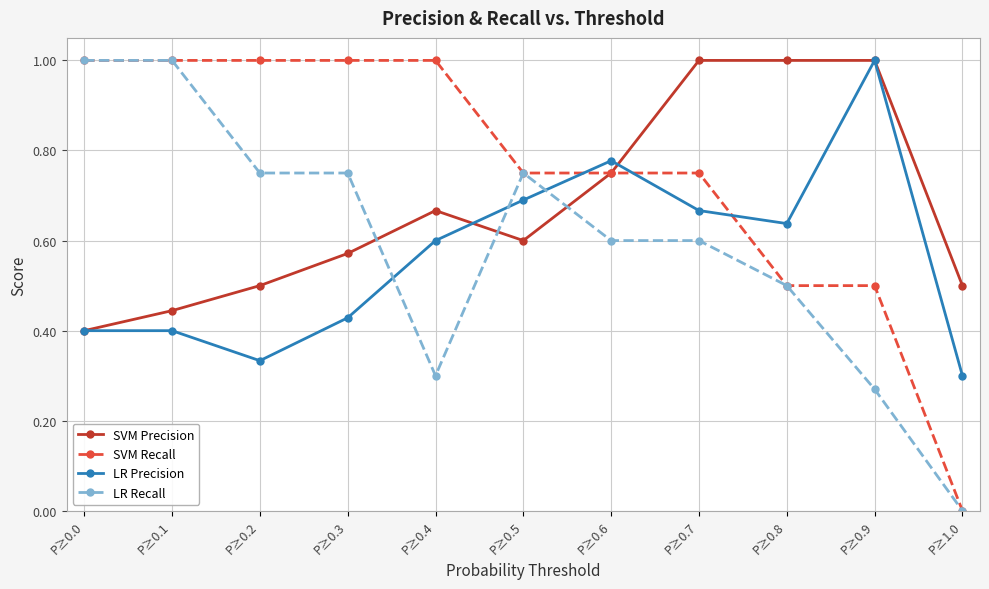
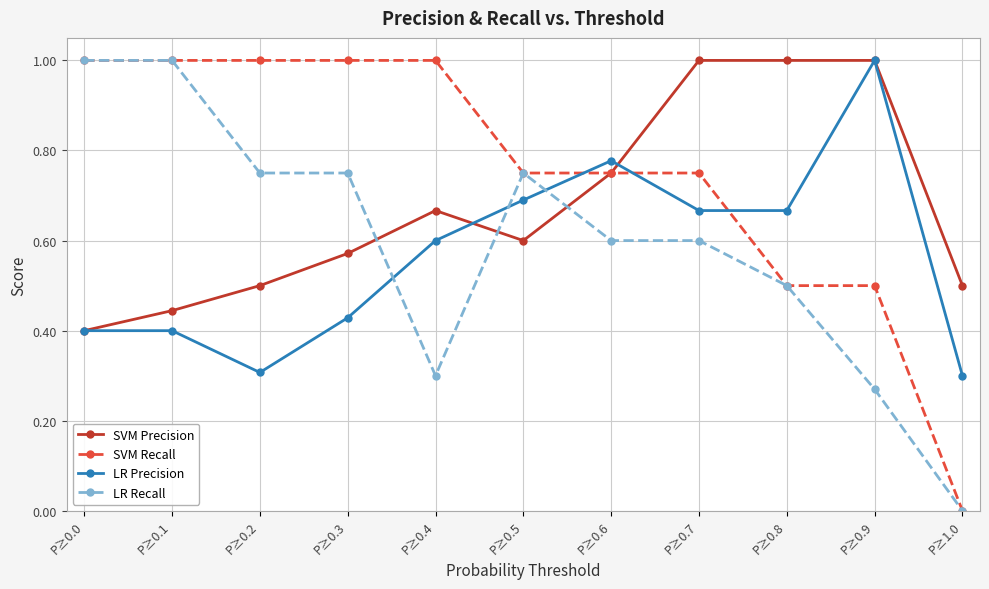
LR Precision, P≥0.2: 0.33 -> 0.31
LR Precision, P≥0.8: 0.64 -> 0.67
